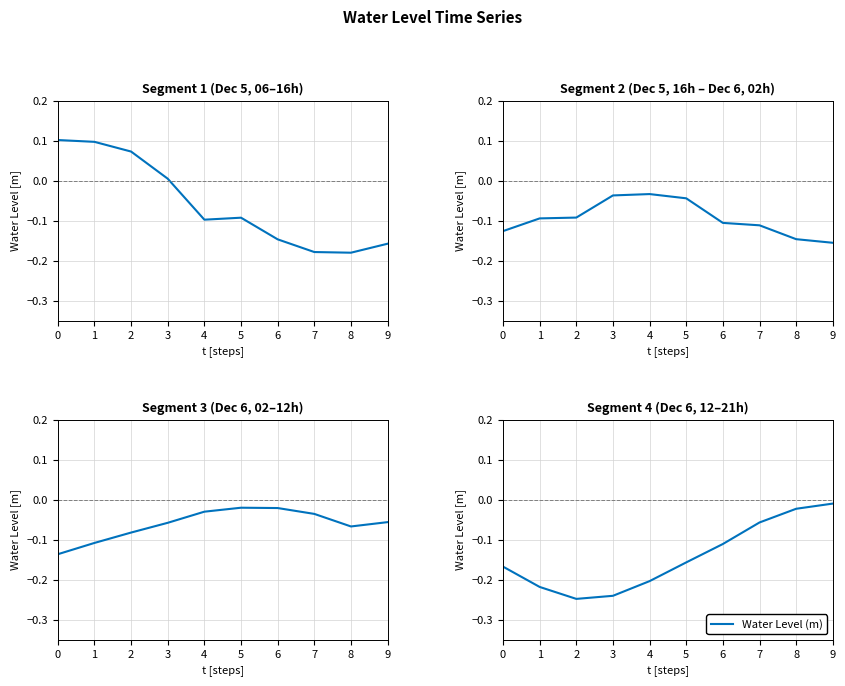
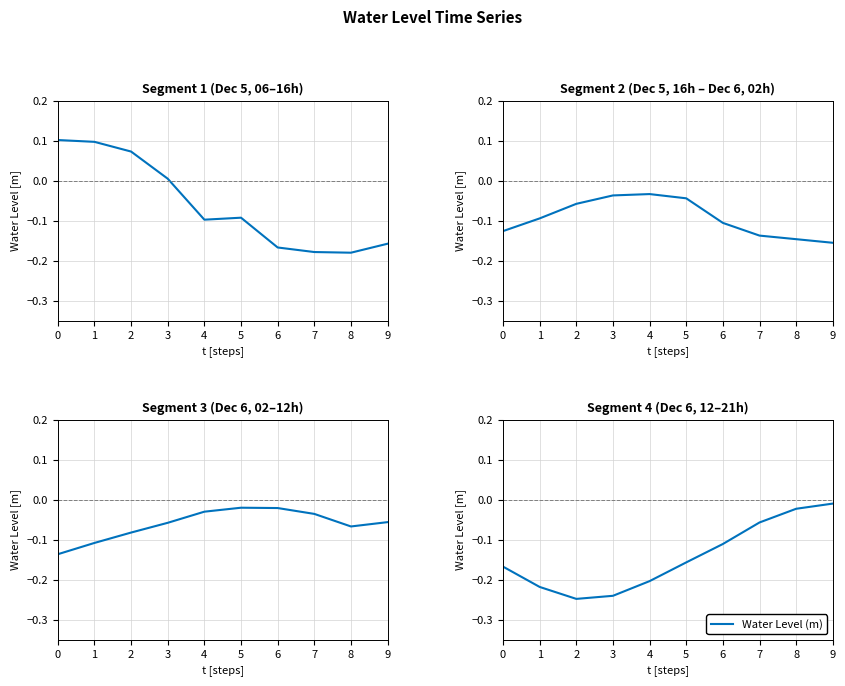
Segment 1 (Dec 5, 06–16h), 6: -0.15 -> -0.17
Segment 2 (Dec 5, 16h – Dec 6, 02h), 2: -0.09 -> -0.06
Segment 2 (Dec 5, 16h – Dec 6, 02h), 7: -0.11 -> -0.14
